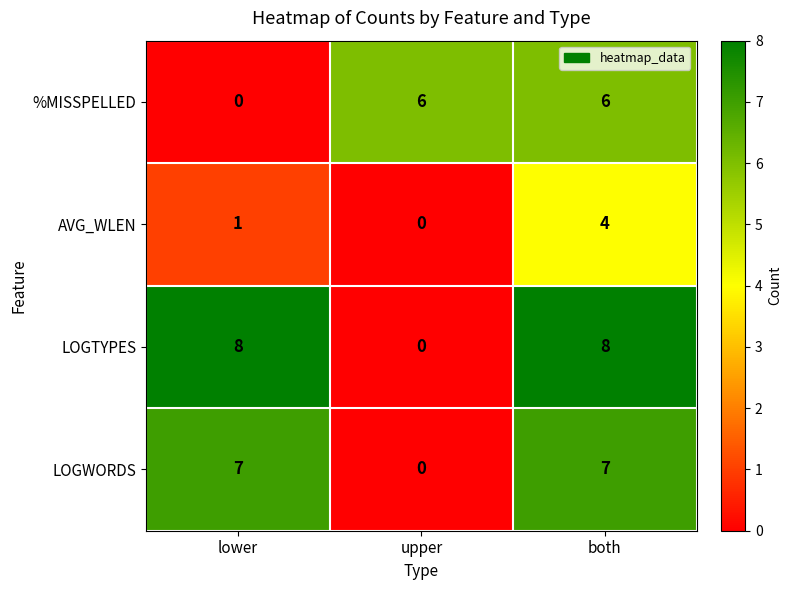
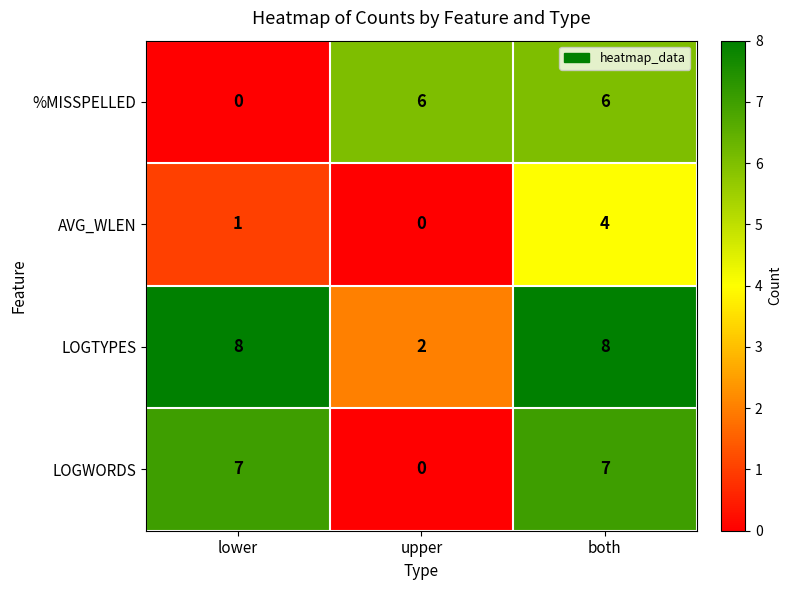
LOGTYPES, upper: 0 -> 2
